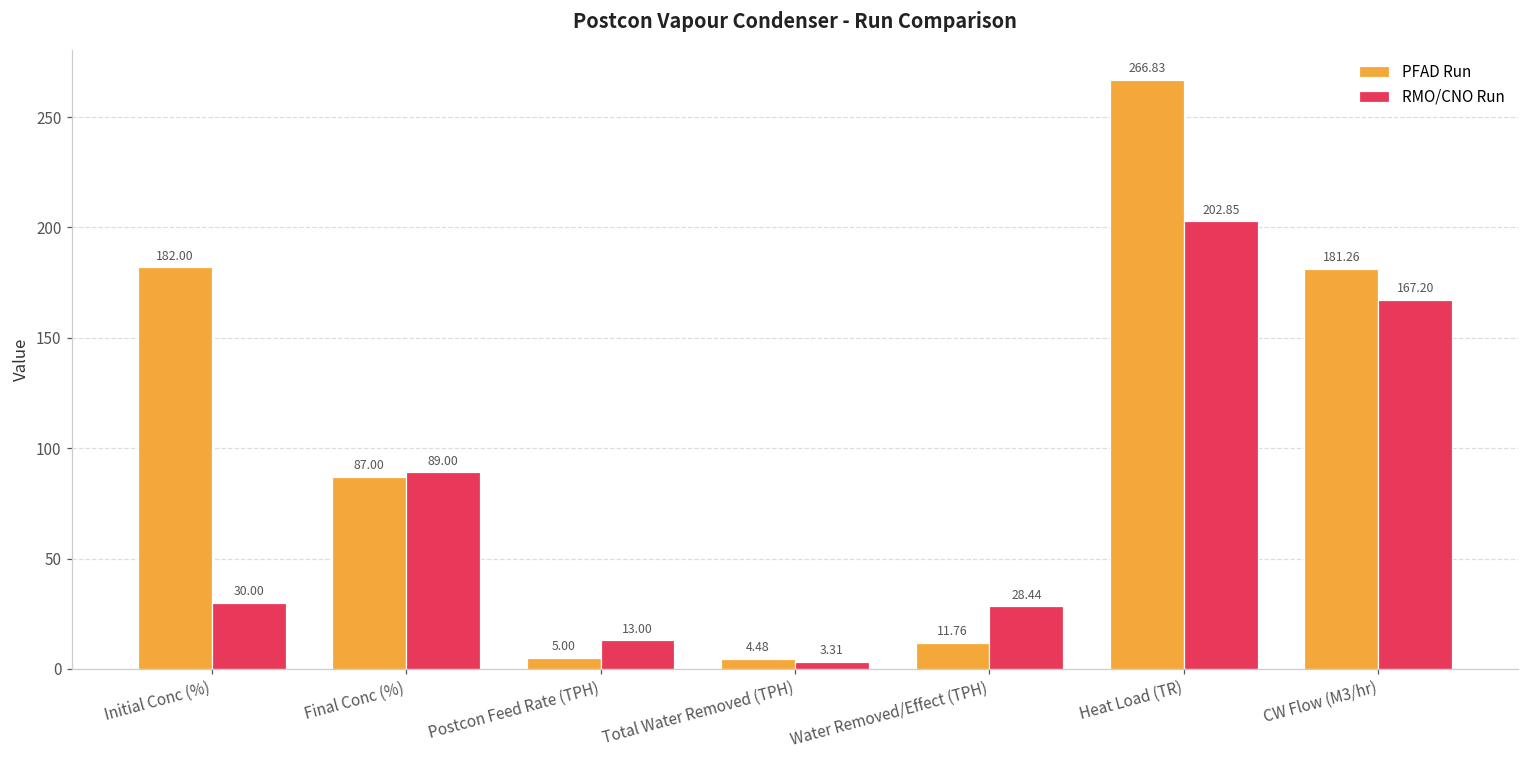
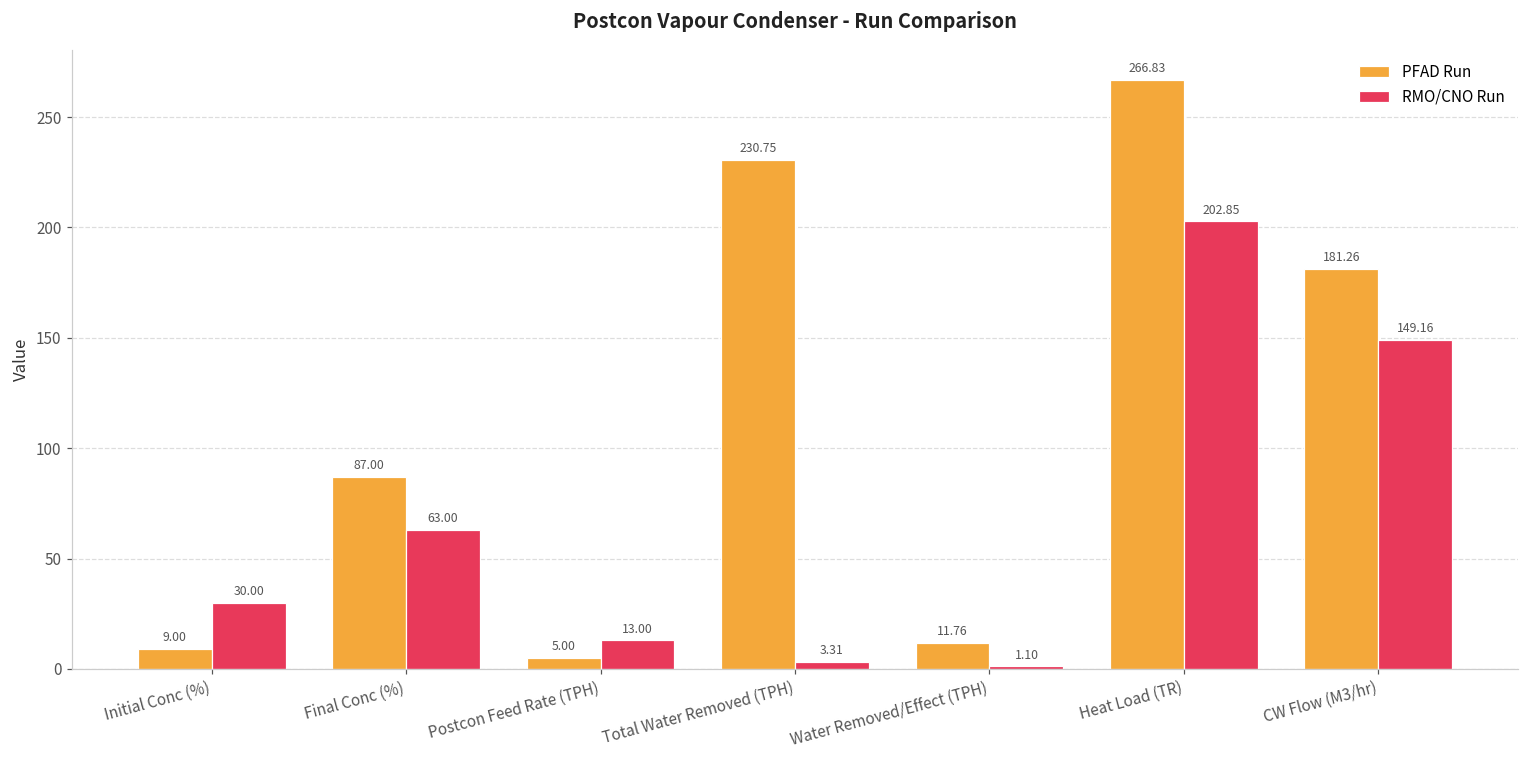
PFAD Run, Initial Conc (%): 182.00 -> 9.00
RMO/CNO Run, Final Conc (%): 89.00 -> 63.00
PFAD Run, Total Water Removed (TPH): 4.48 -> 230.75
RMO/CNO Run, Water Removed/Effect (TPH): 28.44 -> 1.10
RMO/CNO Run, CW Flow (M3/hr): 167.20 -> 149.16
